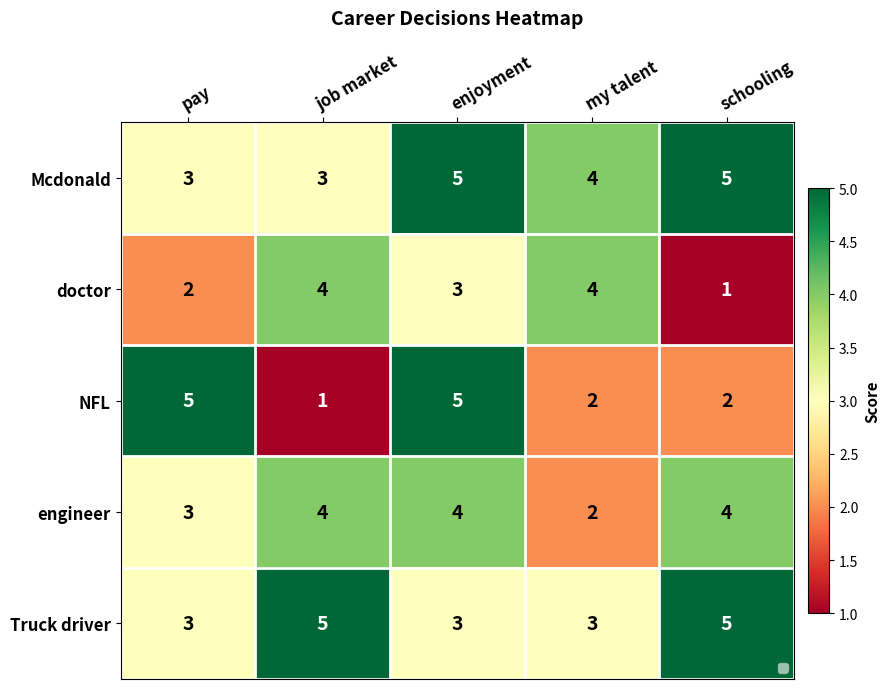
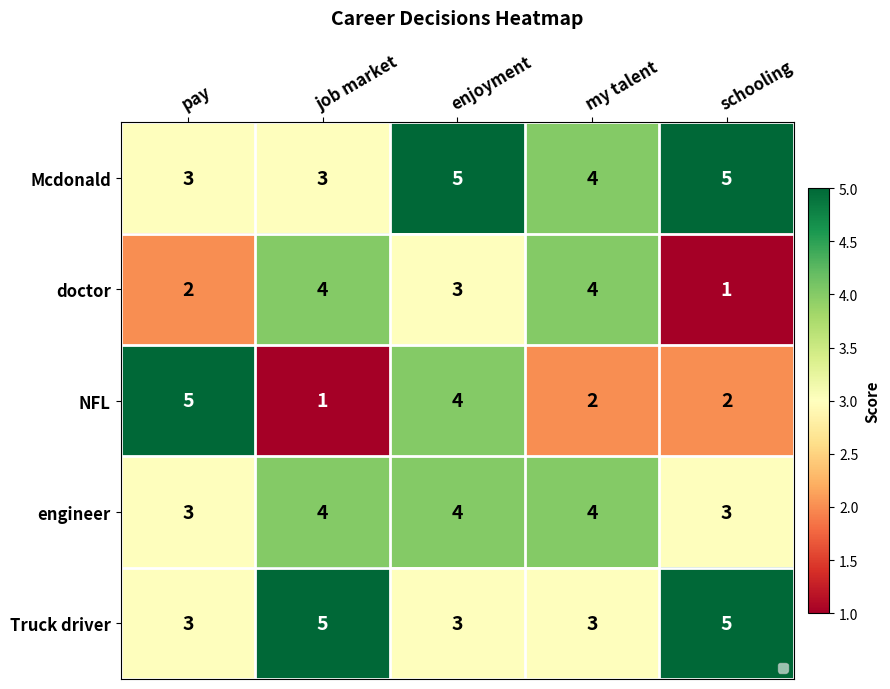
NFL, enjoyment: 5 -> 4
engineer, my talent: 2 -> 4
engineer, schooling: 4 -> 3
